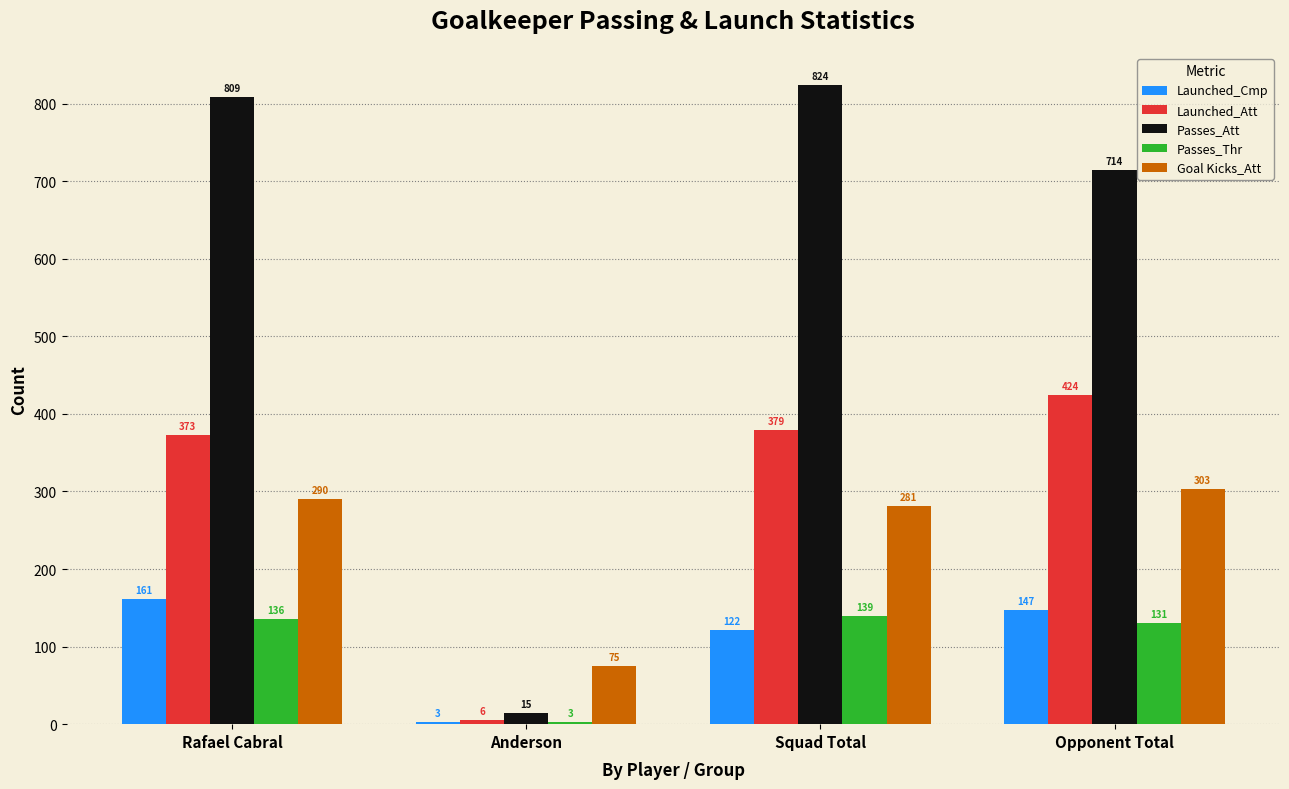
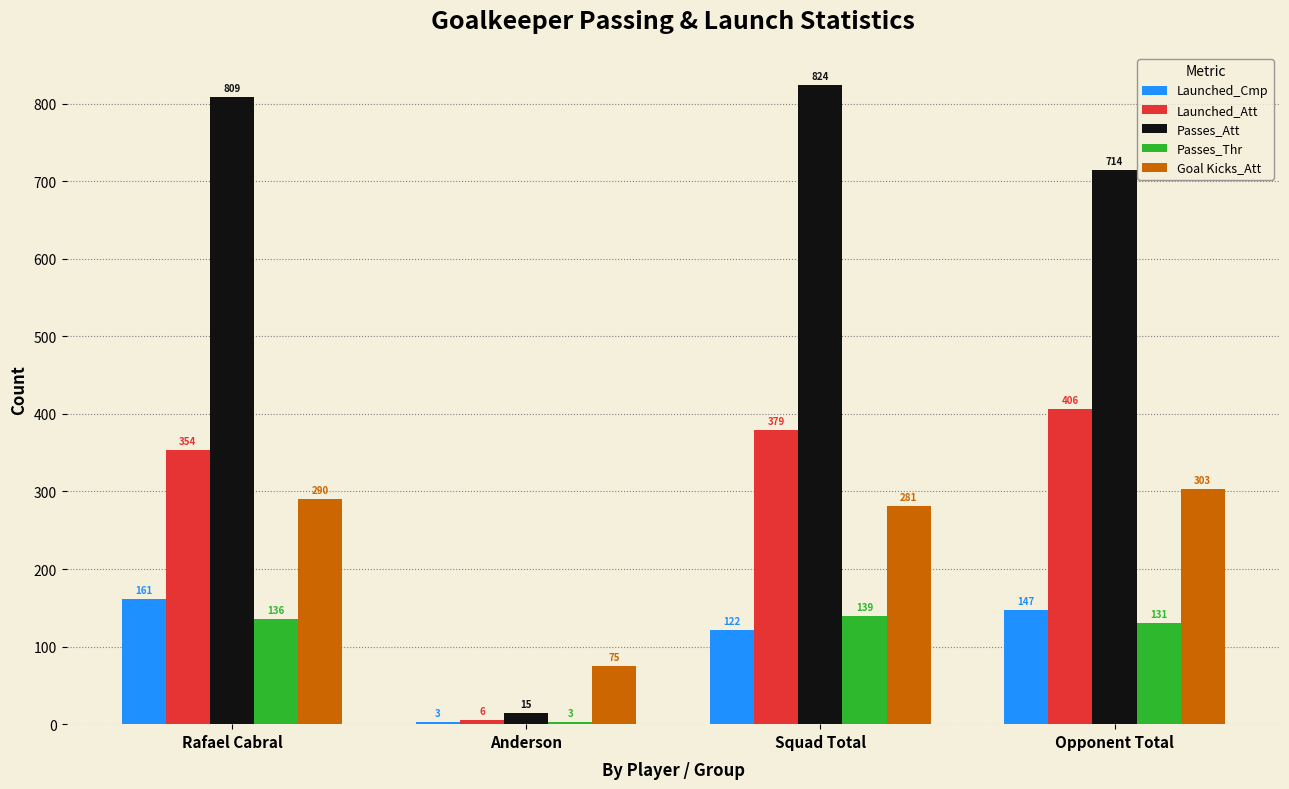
Launched_Att, Rafael Cabral: 373 -> 354
Launched_Att, Opponent Total: 424 -> 406
